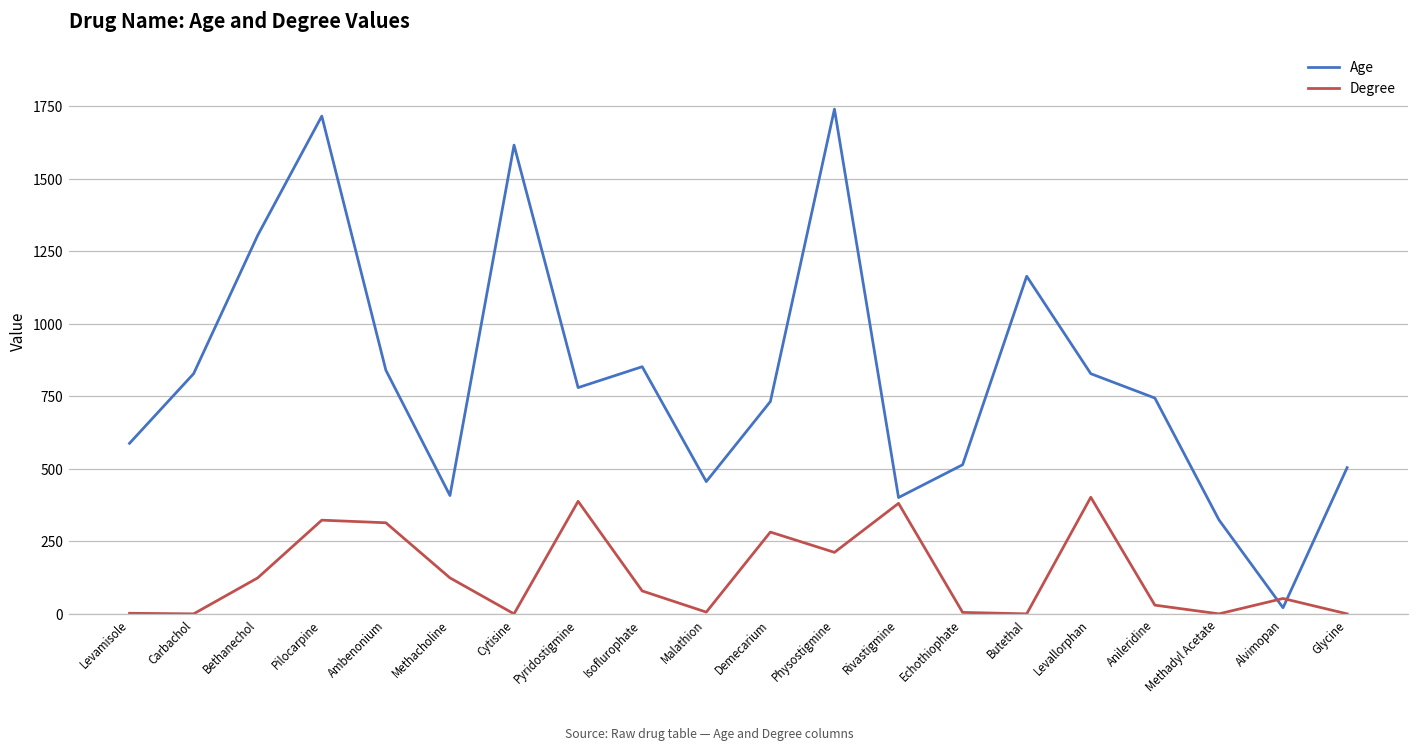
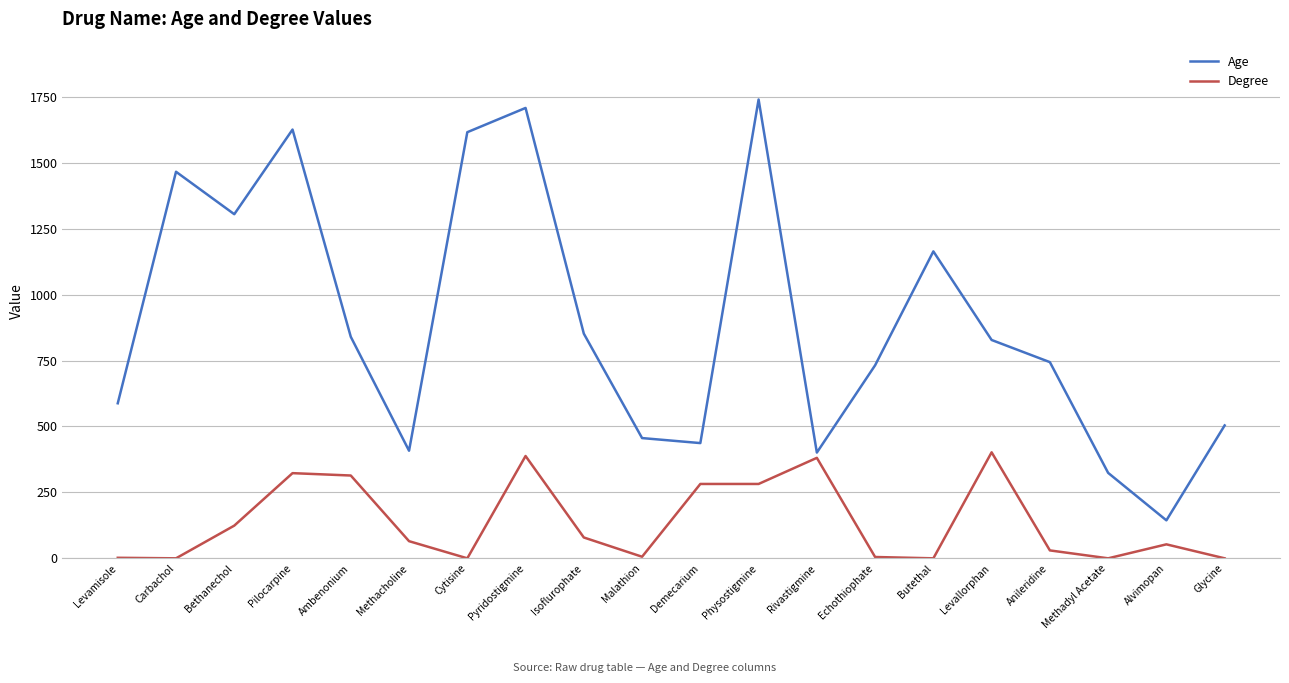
Age, Carbachol: 830 -> 1470
Age, Pilocarpine: 1720 -> 1630
Degree, Methacholine: 120 -> 70
Age, Pyridostigmine: 780 -> 1710
Age, Demecarium: 730 -> 440
Degree, Physostigmine: 210 -> 280
Age, Echothiophate: 510 -> 730
Age, Alvimopan: 20 -> 140
